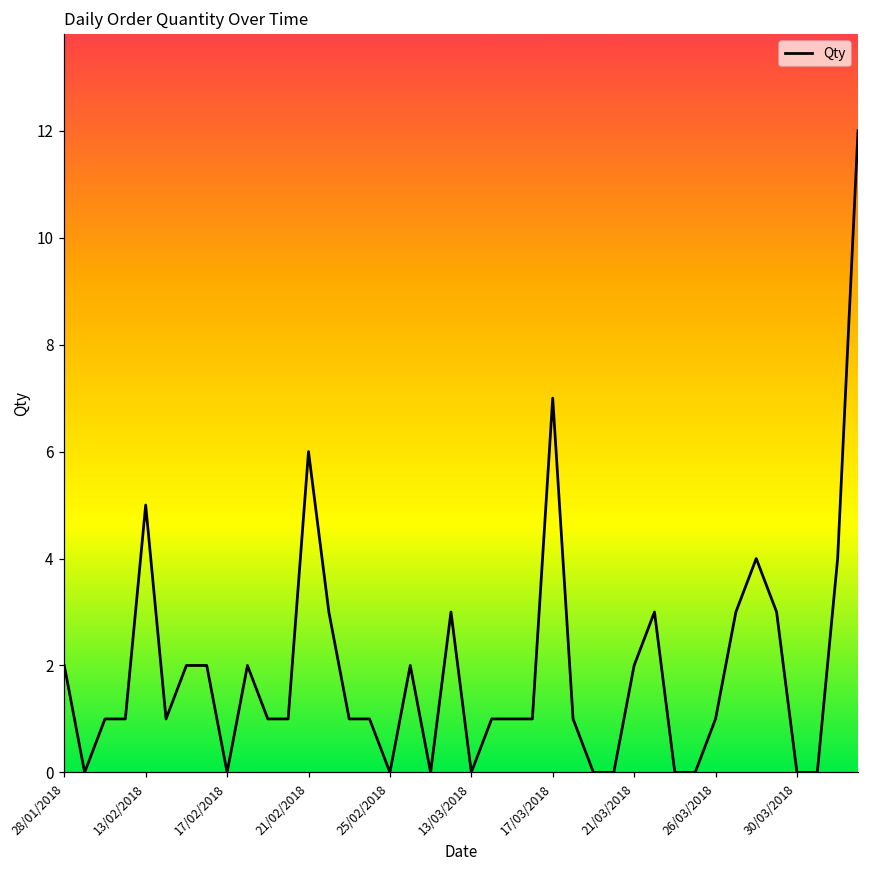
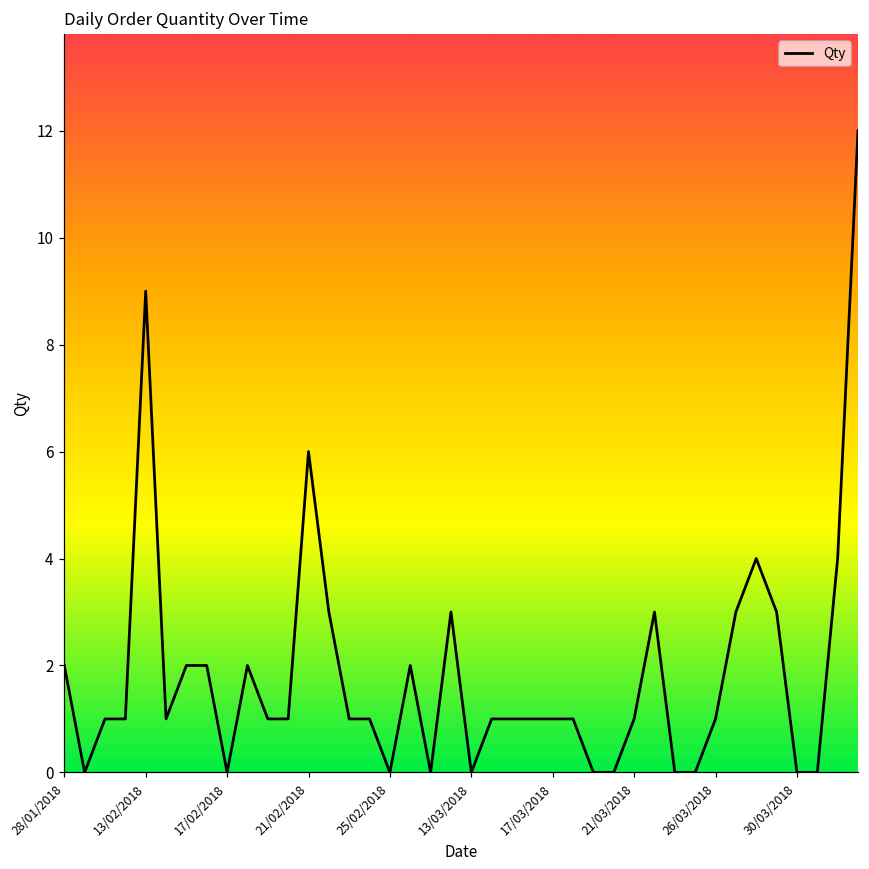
13/02/2018: 5 -> 9
17/03/2018: 7 -> 1
21/03/2018: 2 -> 1
